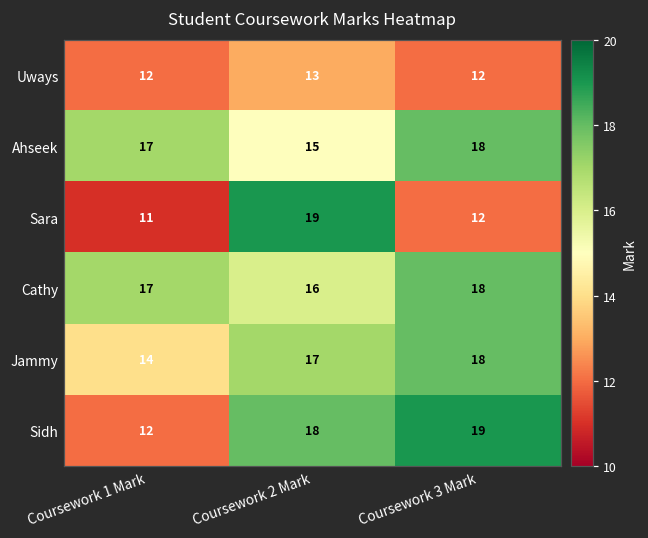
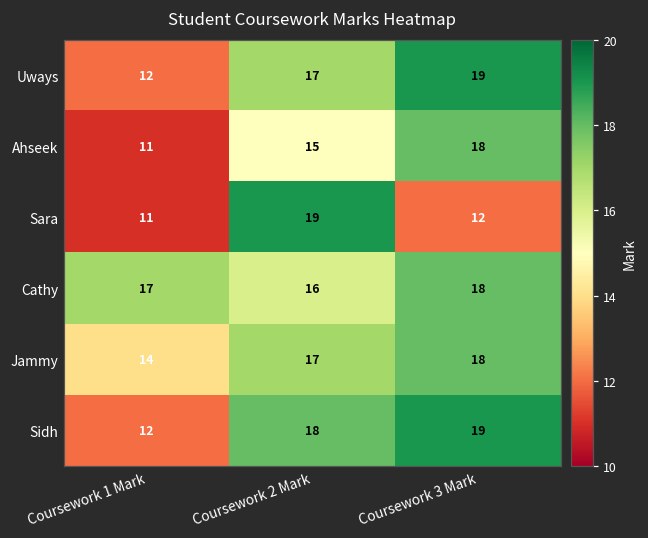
Uways, Coursework 2 Mark: 13 -> 17
Uways, Coursework 3 Mark: 12 -> 19
Ahseek, Coursework 1 Mark: 17 -> 11
